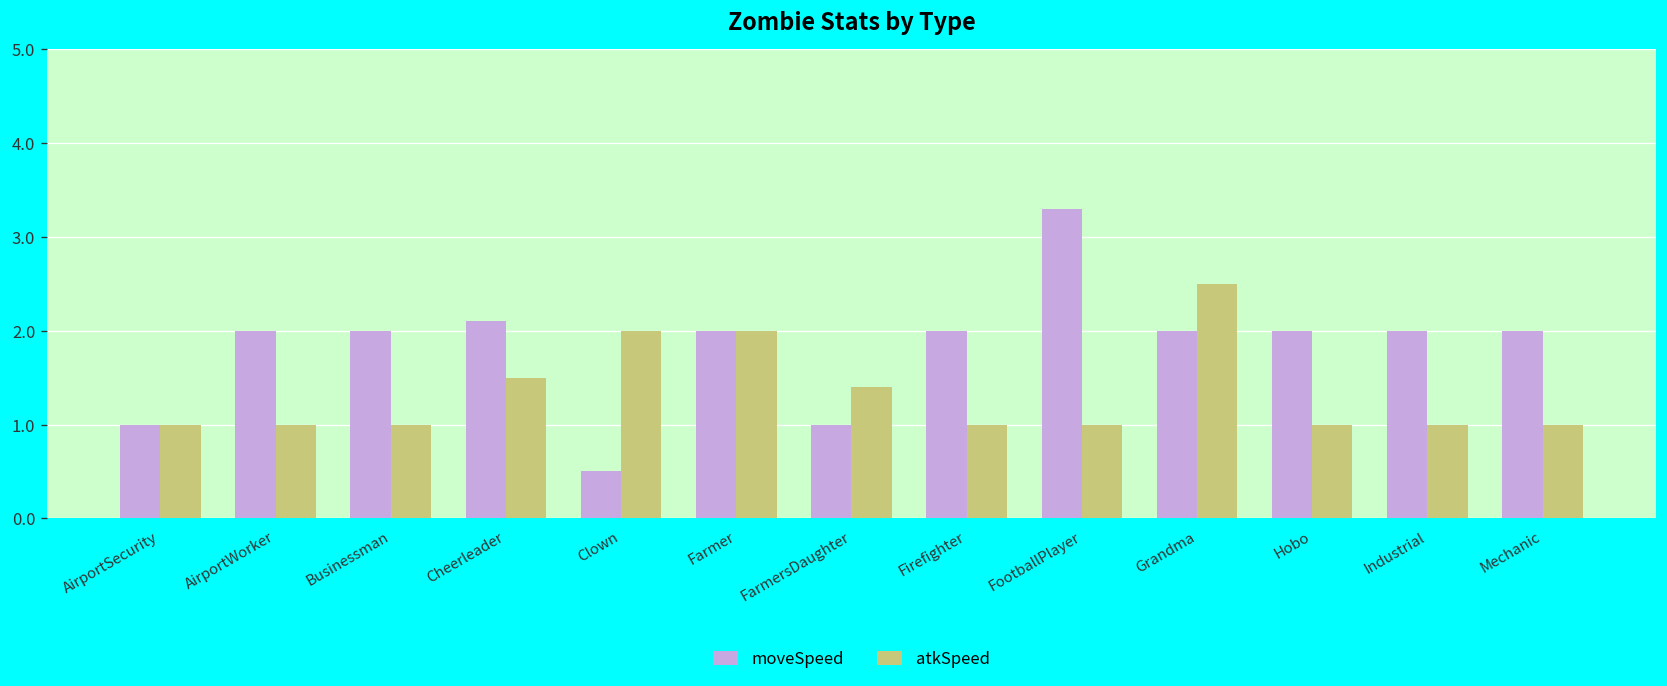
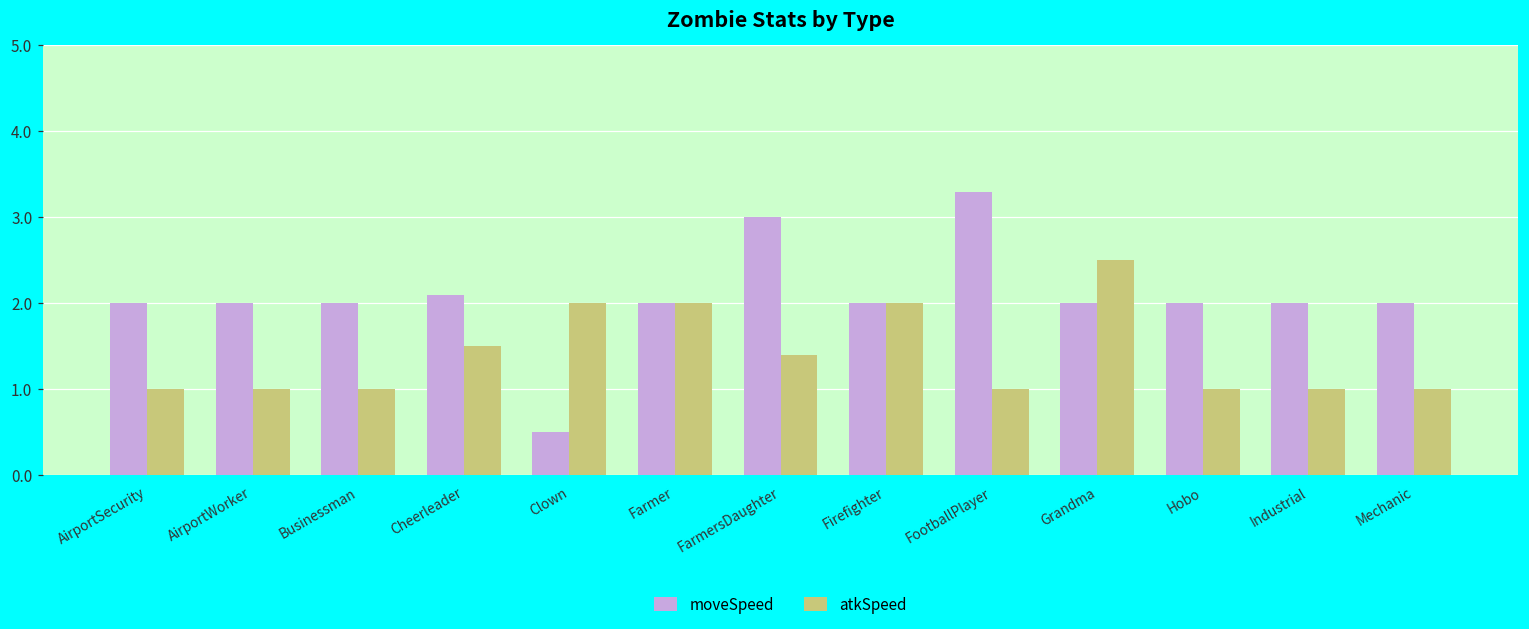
moveSpeed, AirportSecurity: 1 -> 2
moveSpeed, FarmersDaughter: 1 -> 3
atkSpeed, Firefighter: 1 -> 2
